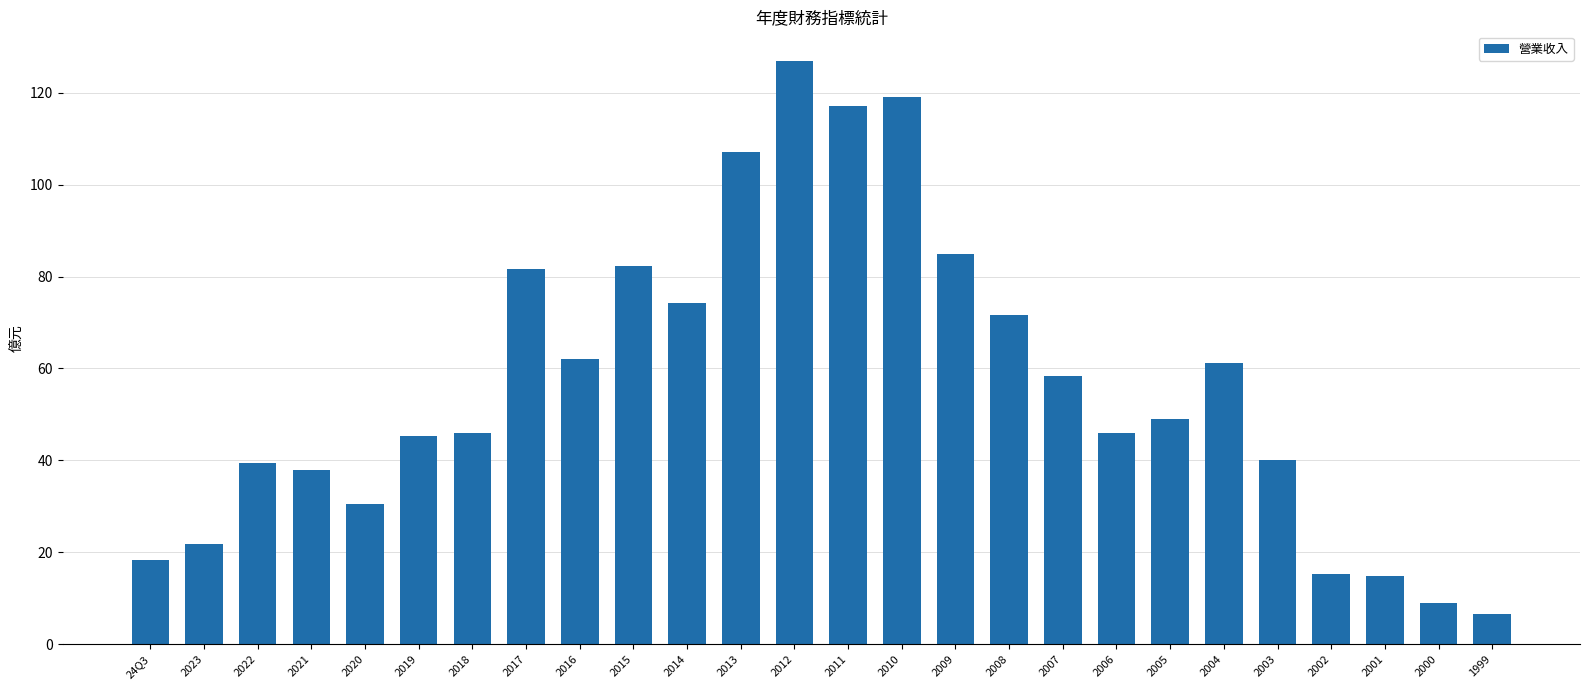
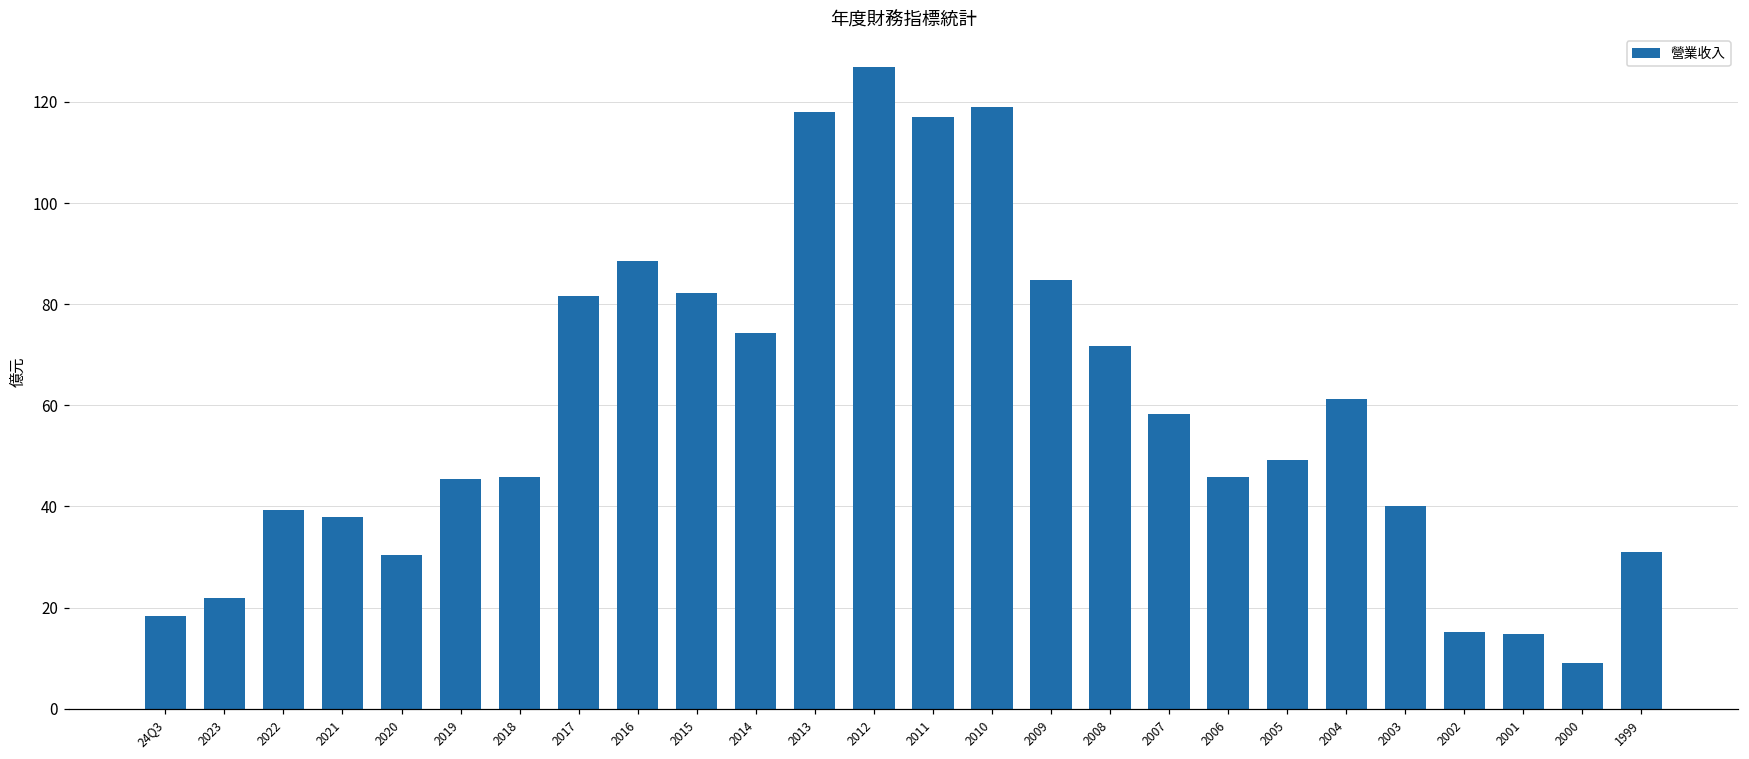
2016: 62 -> 89
2013: 107 -> 118
1999: 7 -> 31
